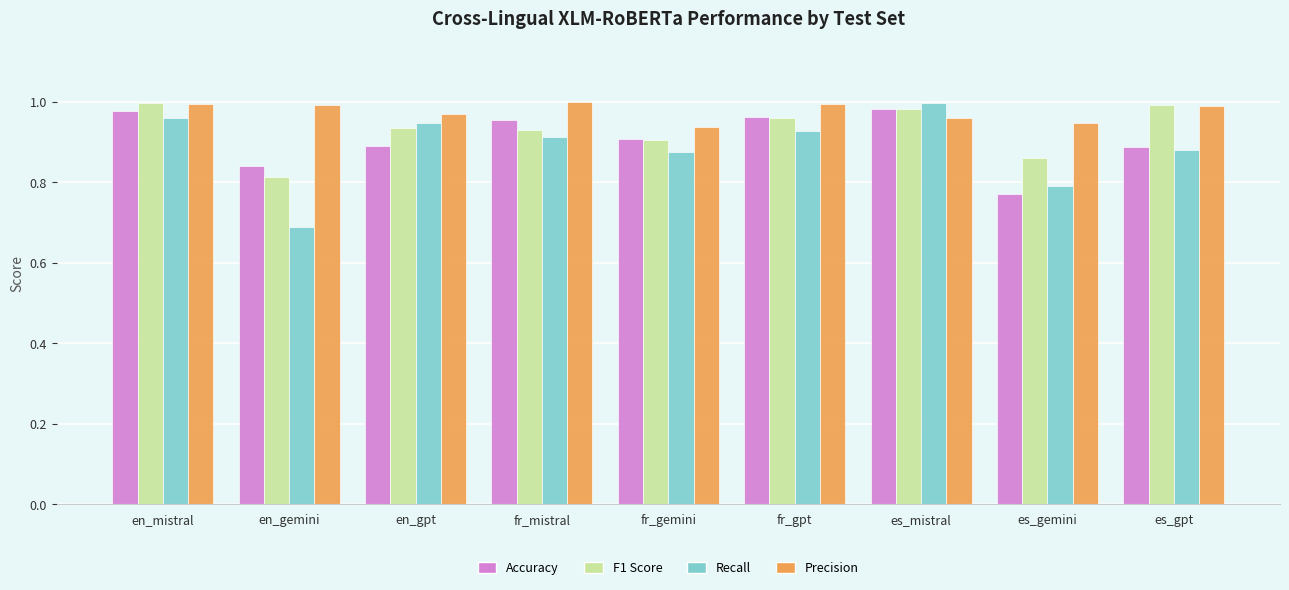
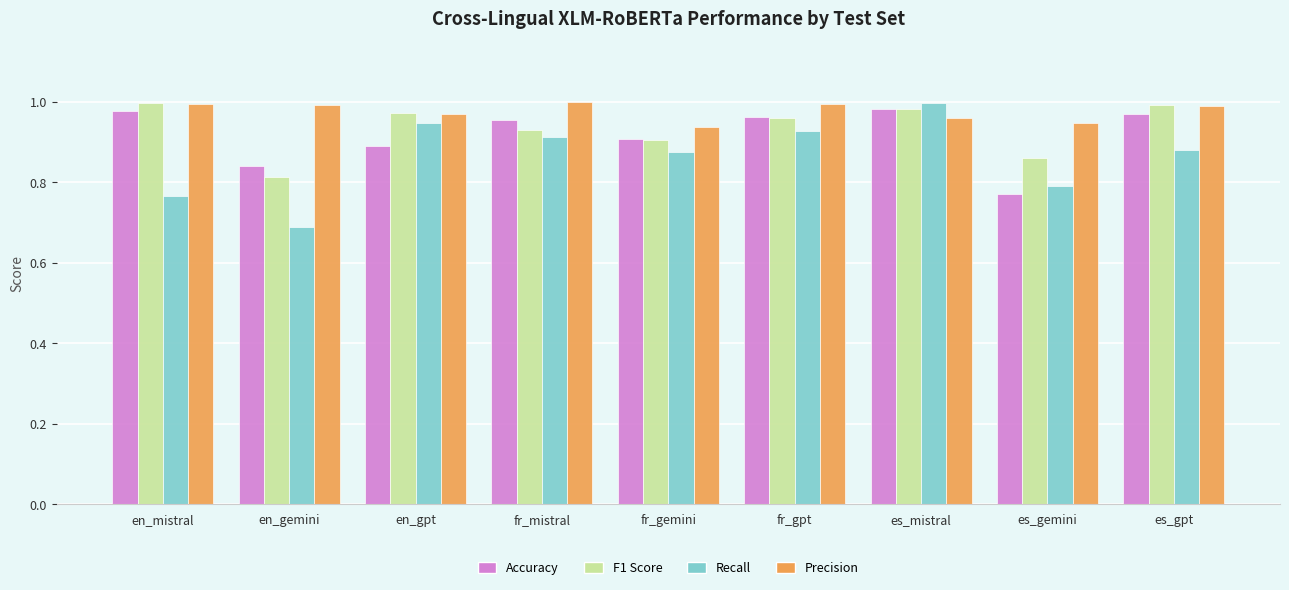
Recall, en_mistral: 0.96 -> 0.77
F1 Score, en_gpt: 0.94 -> 0.97
Accuracy, es_gpt: 0.89 -> 0.97
